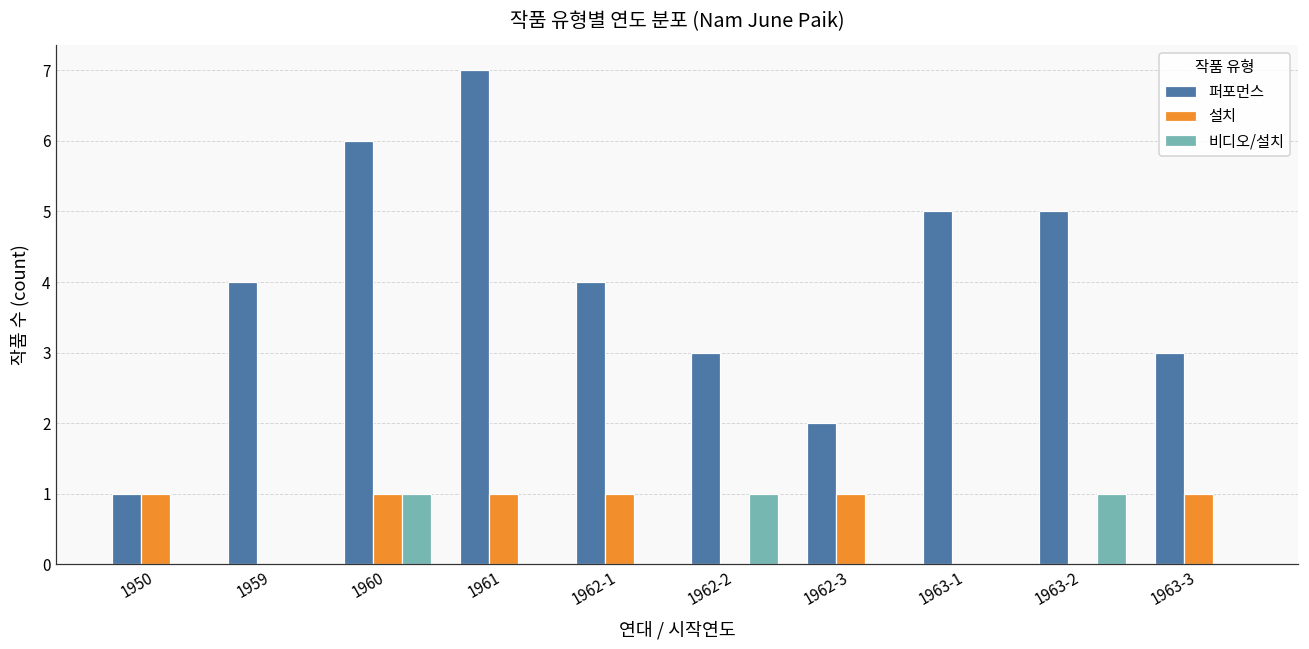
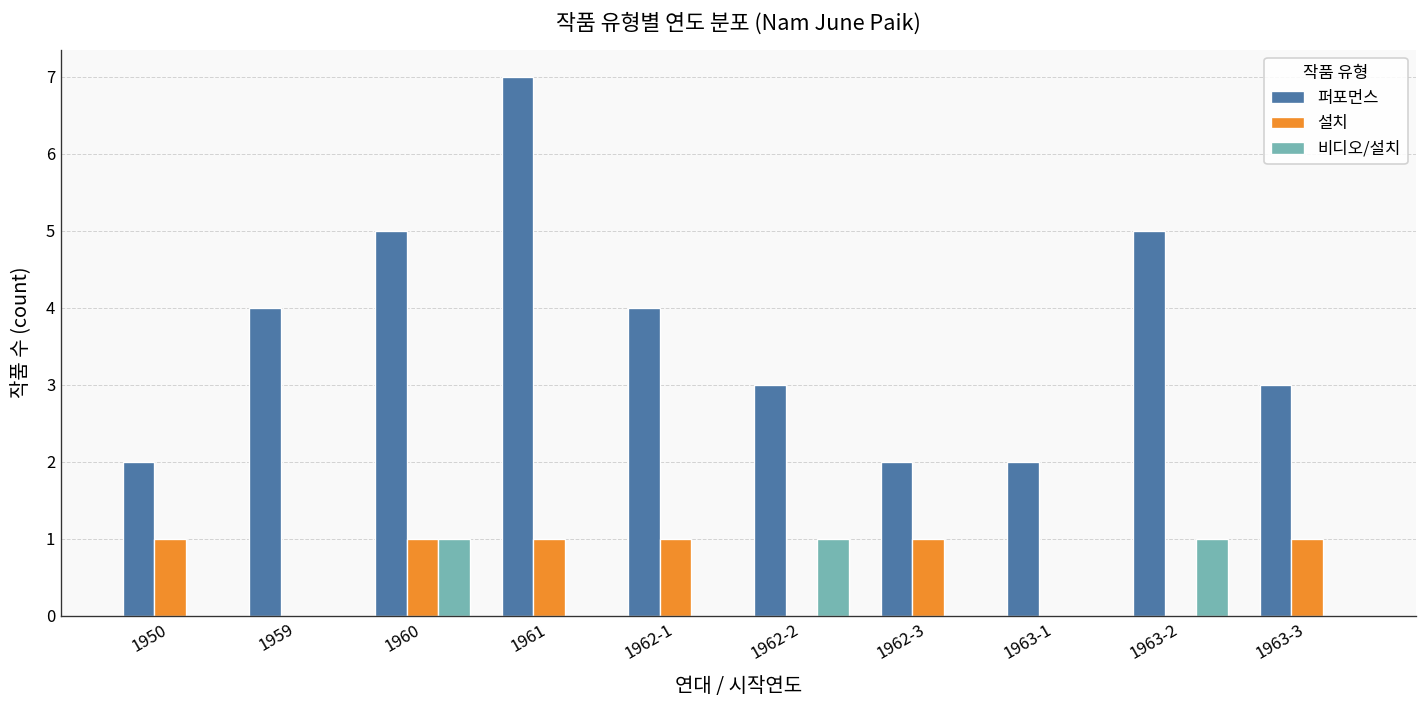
퍼포먼스, 1950: 1 -> 2
퍼포먼스, 1960: 6 -> 5
퍼포먼스, 1963-1: 5 -> 2
